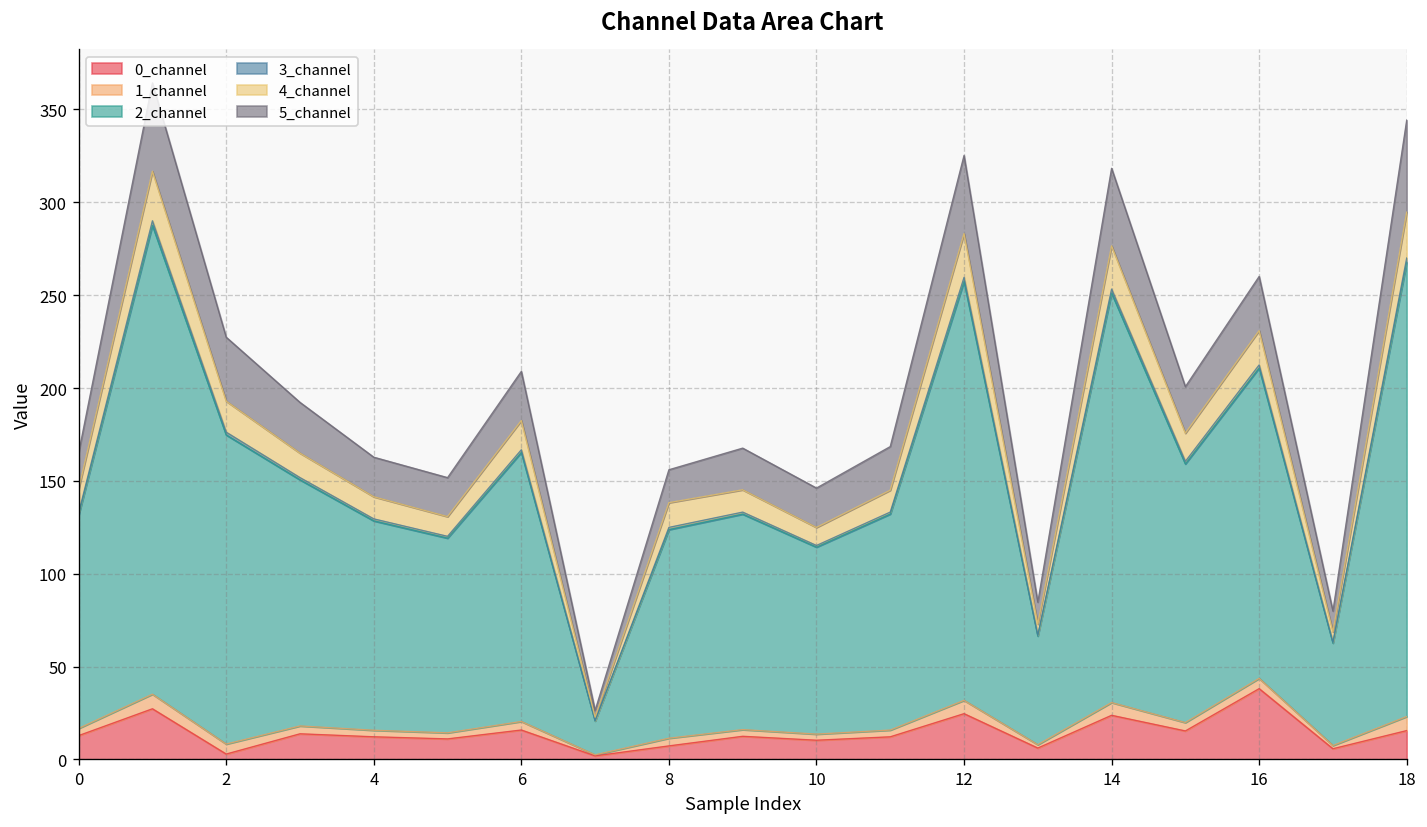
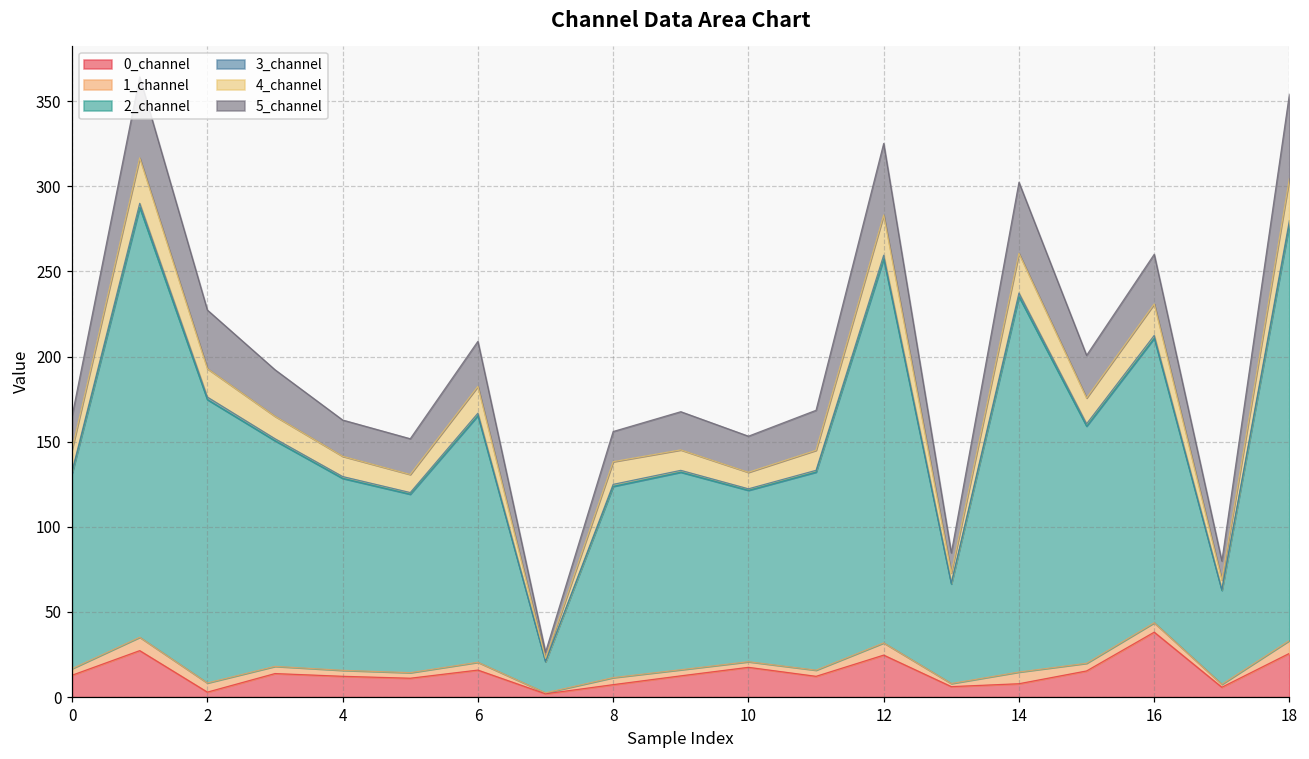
0_channel, 10: 10 -> 17
0_channel, 14: 24 -> 8
0_channel, 18: 16 -> 26
